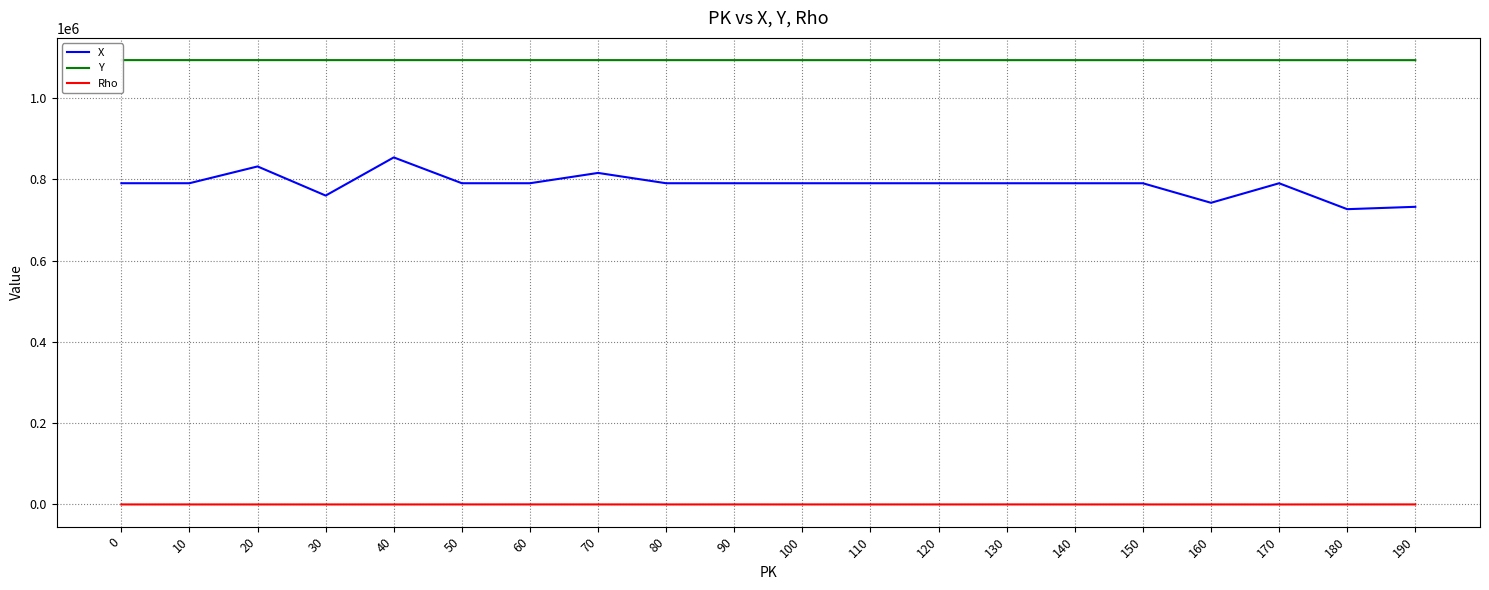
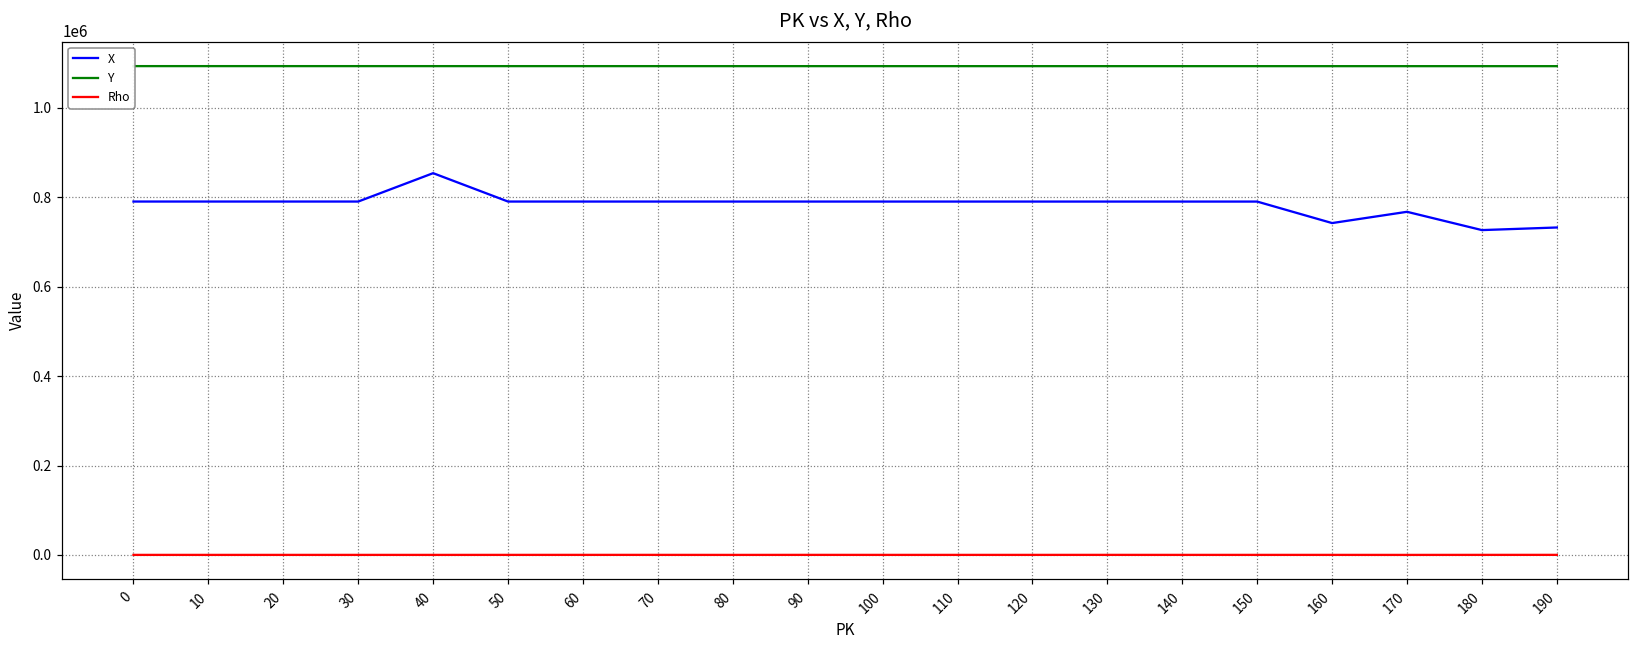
X, 20: 830000 -> 790000
X, 30: 760000 -> 790000
X, 70: 820000 -> 790000
X, 170: 790000 -> 770000
